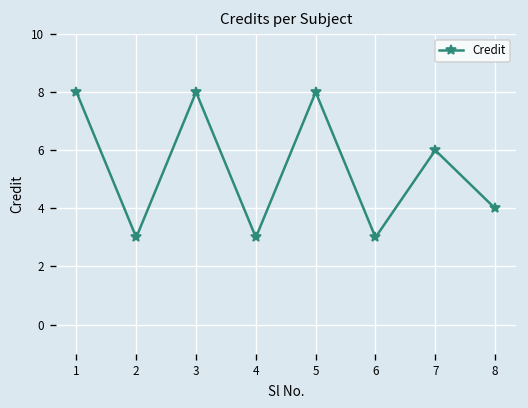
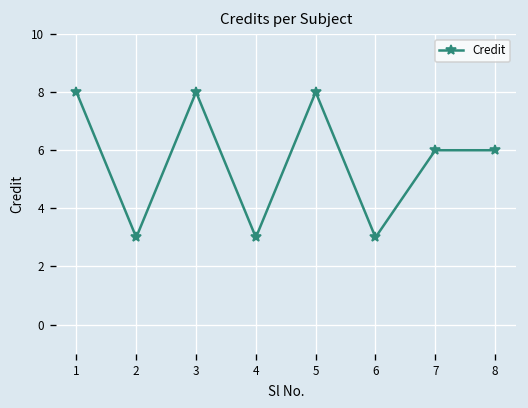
8: 4 -> 6
